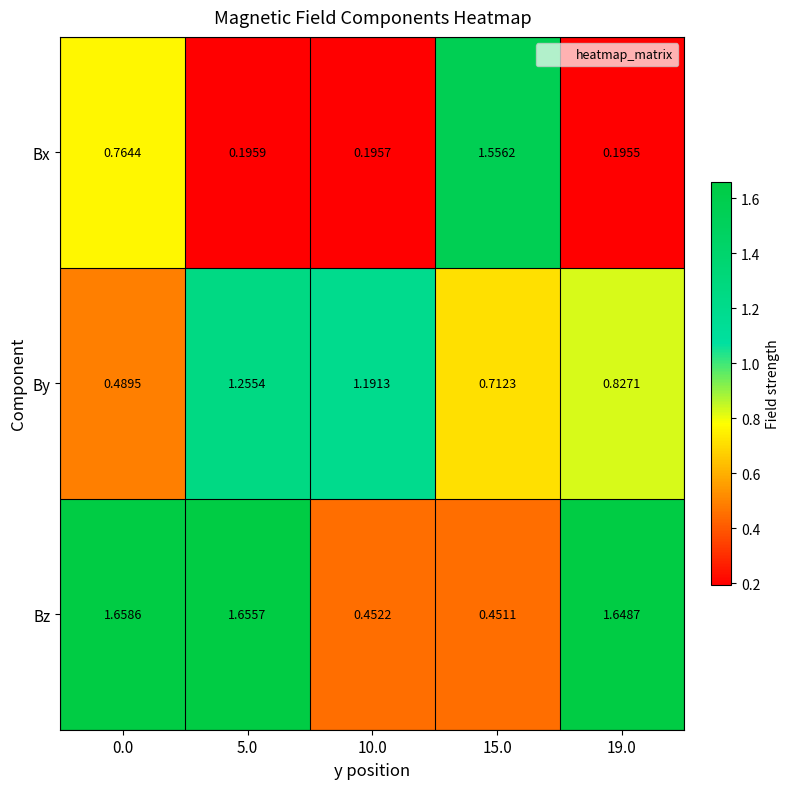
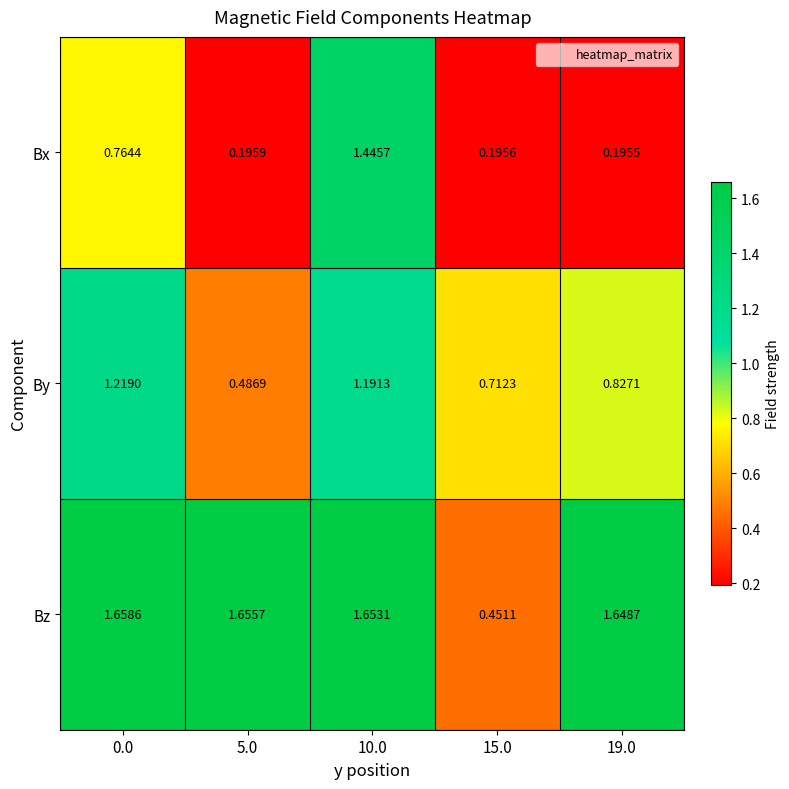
Bx, 10.0: 0.1957 -> 1.4457
Bx, 15.0: 1.5562 -> 0.1956
By, 0.0: 0.4895 -> 1.2190
By, 5.0: 1.2554 -> 0.4869
Bz, 10.0: 0.4522 -> 1.6531
